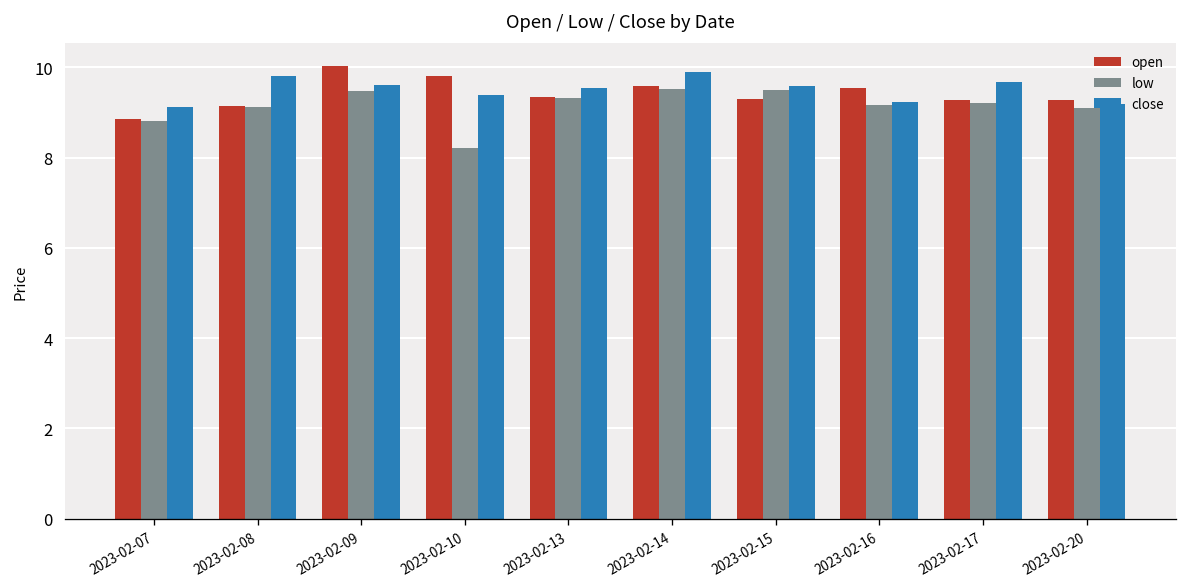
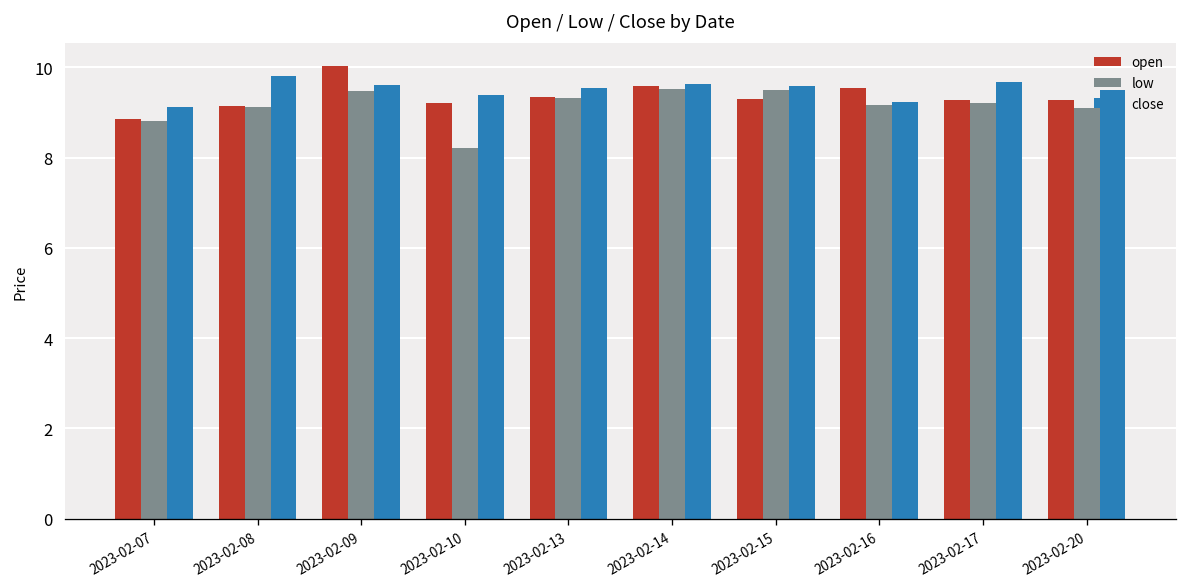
open, 2023-02-10: 9.8 -> 9.2
close, 2023-02-14: 9.9 -> 9.6
close, 2023-02-20: 9.2 -> 9.5
